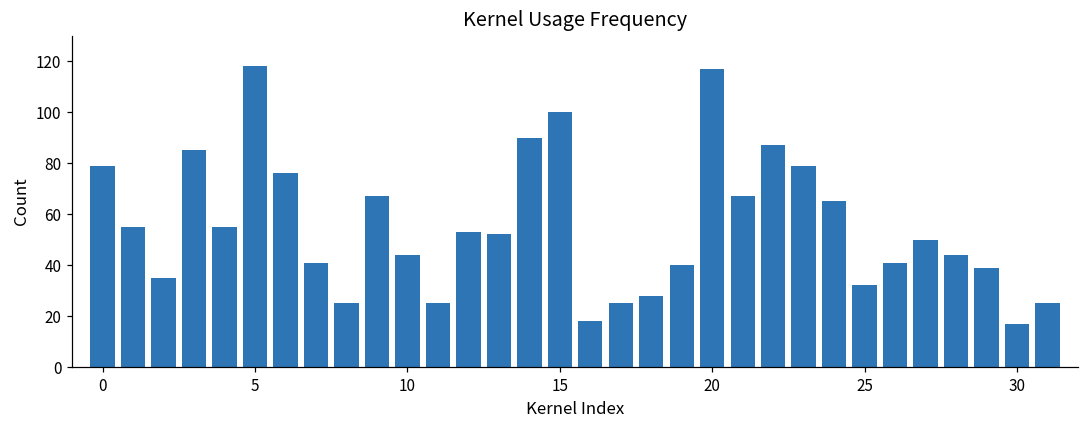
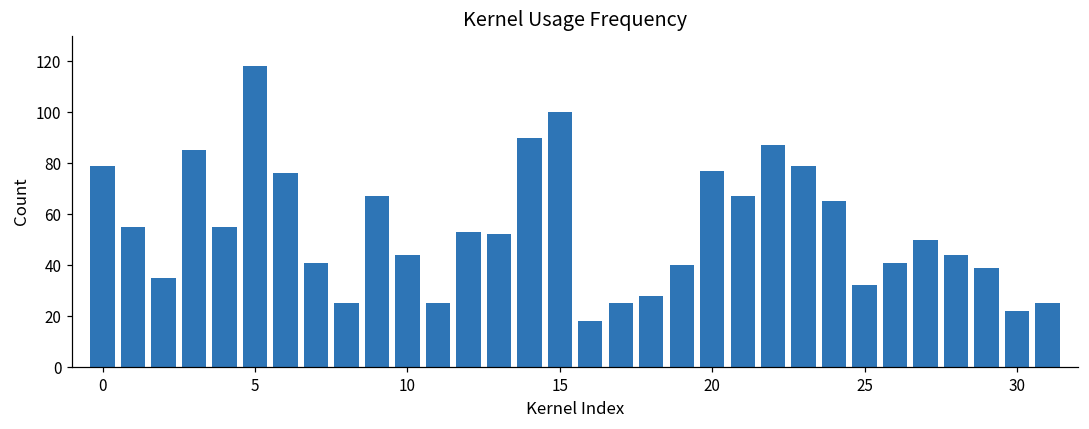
20: 117 -> 77
30: 17 -> 22
